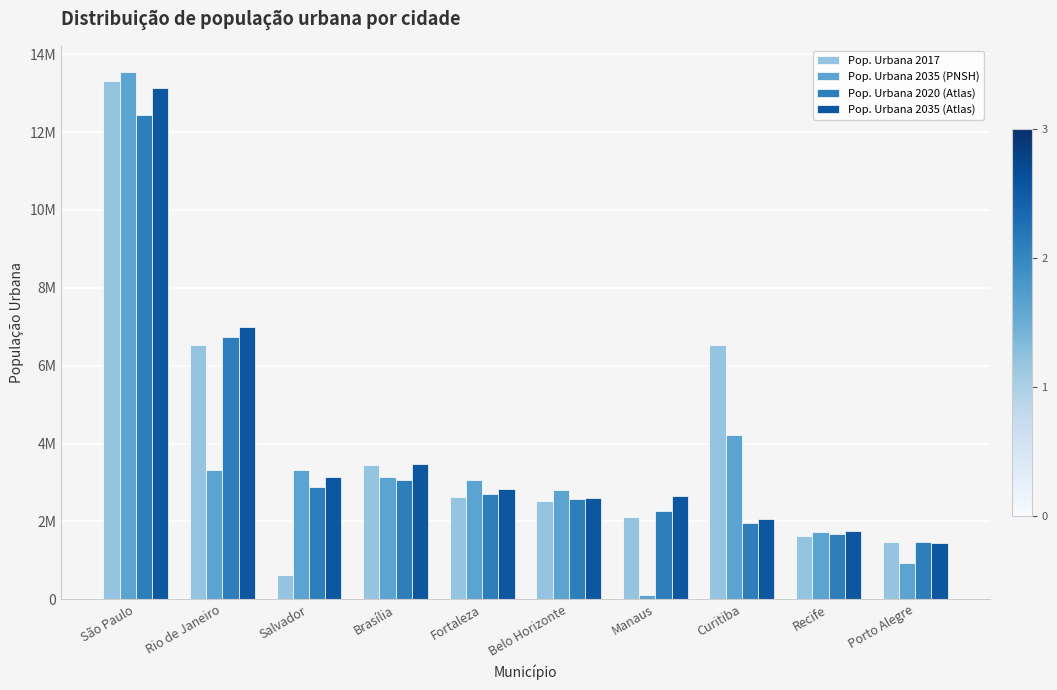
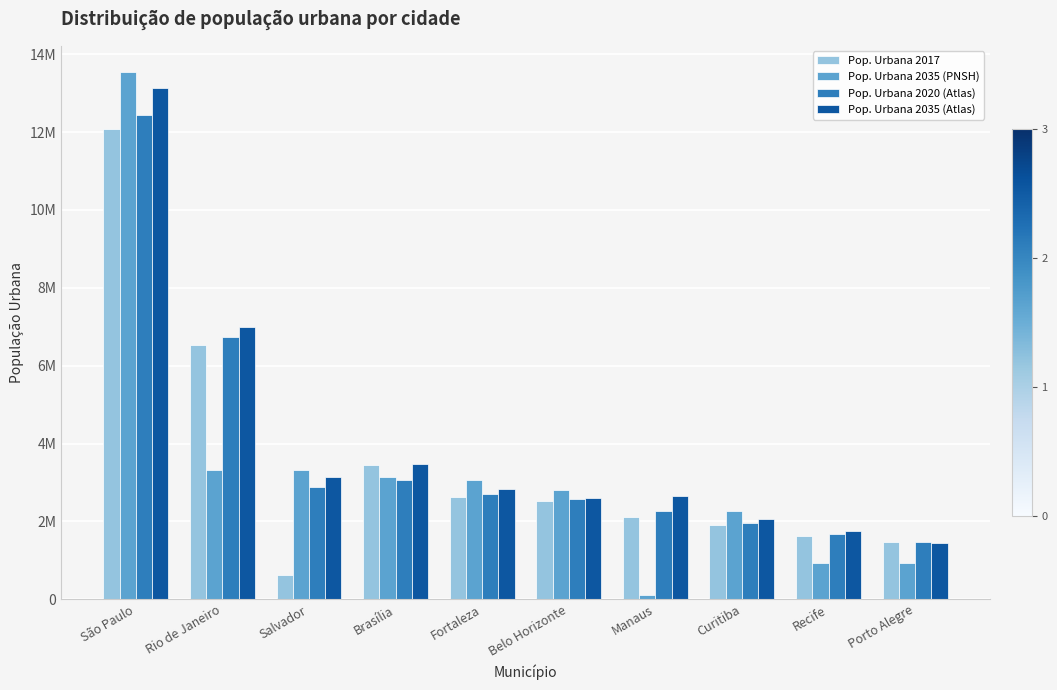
Pop. Urbana 2017, São Paulo: 13300000 -> 12100000
Pop. Urbana 2017, Curitiba: 6500000 -> 1900000
Pop. Urbana 2035 (PNSH), Curitiba: 4200000 -> 2300000
Pop. Urbana 2035 (PNSH), Recife: 1700000 -> 900000
